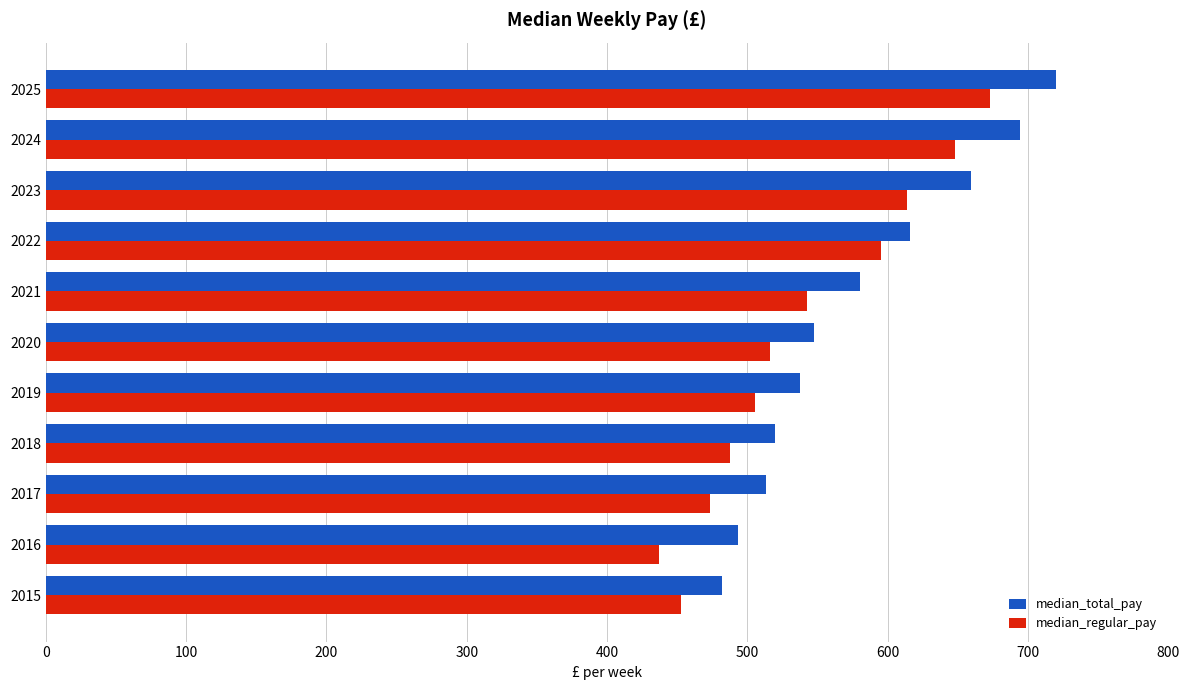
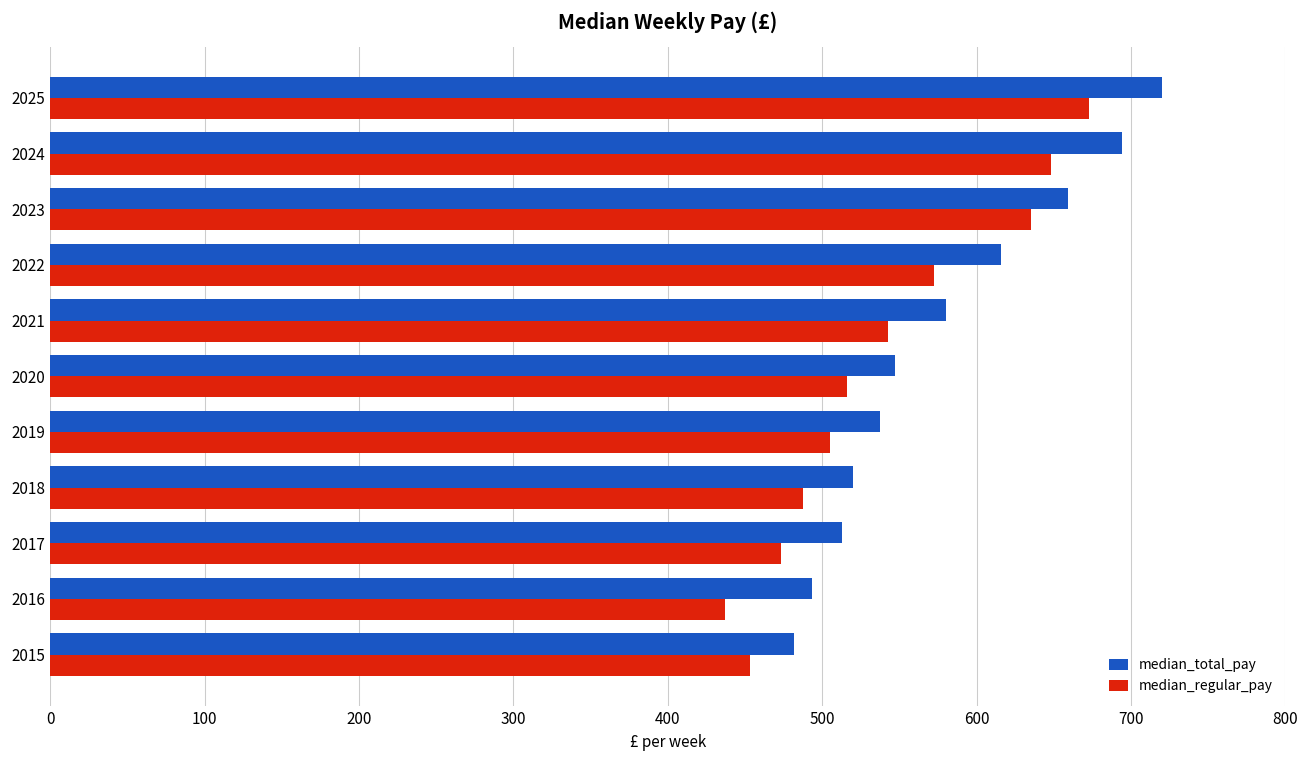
median_regular_pay, 2023: 614 -> 635
median_regular_pay, 2022: 595 -> 573
